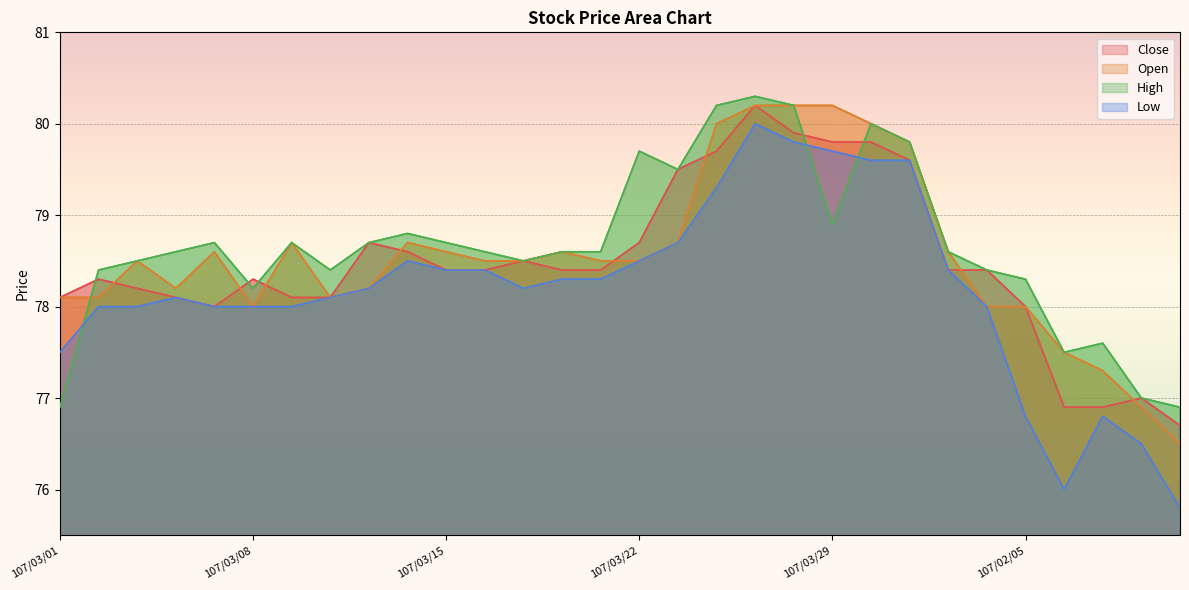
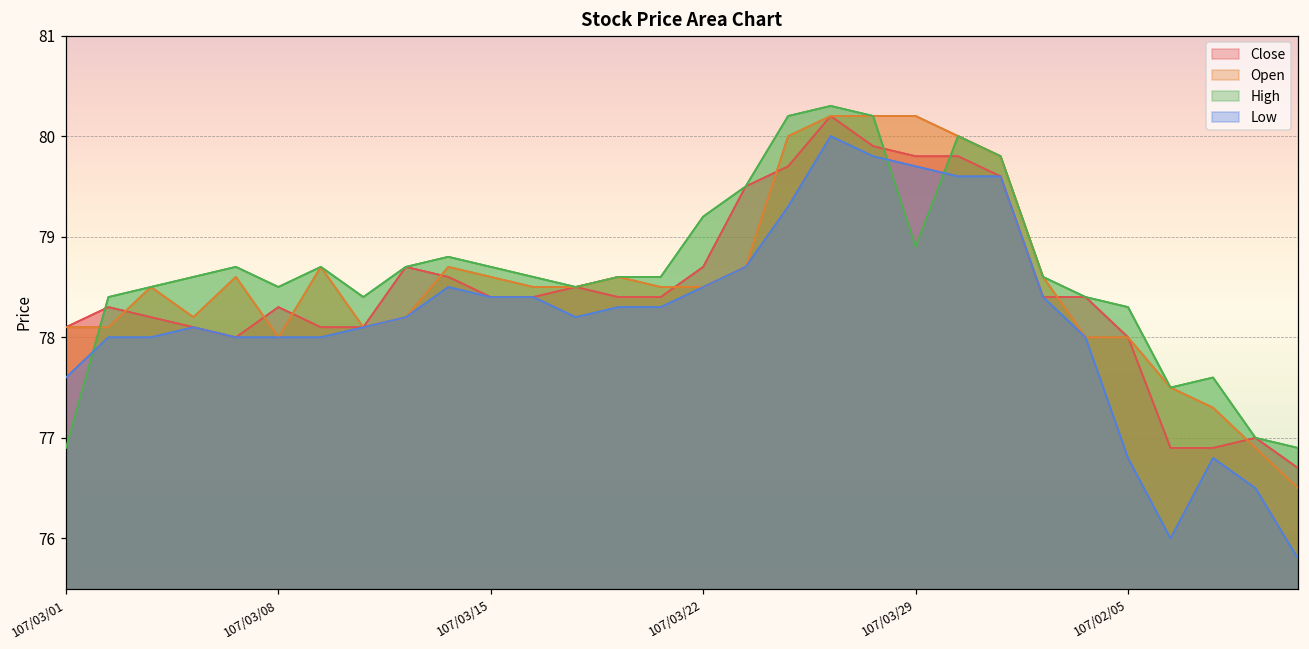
Low, 107/03/01: 77.5 -> 77.6
High, 107/03/08: 78.2 -> 78.5
High, 107/03/22: 79.7 -> 79.2
